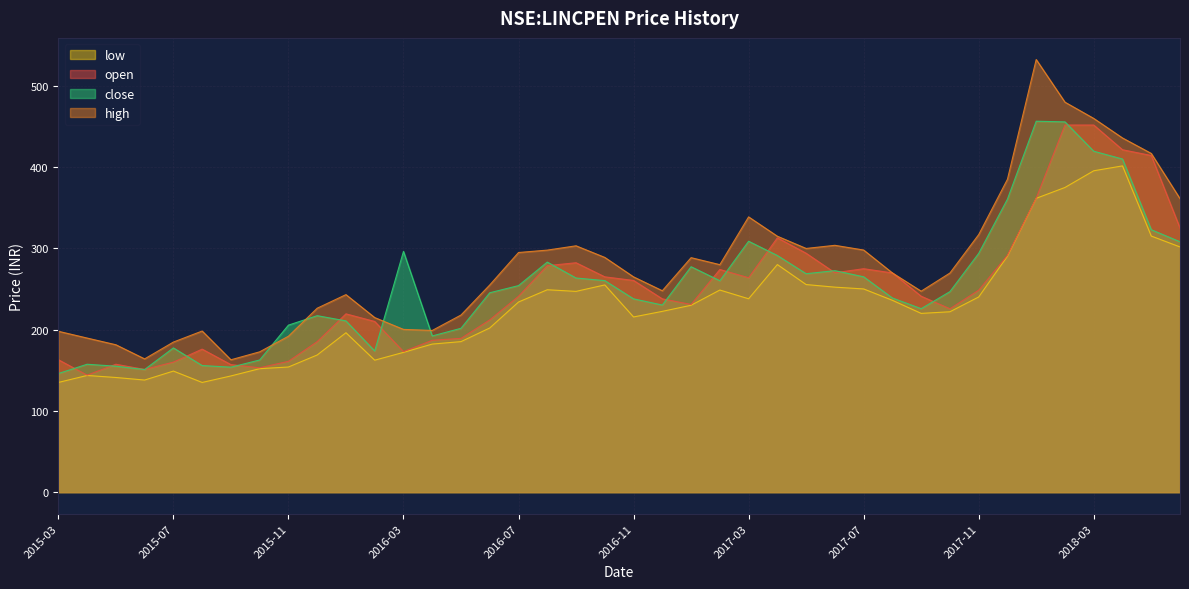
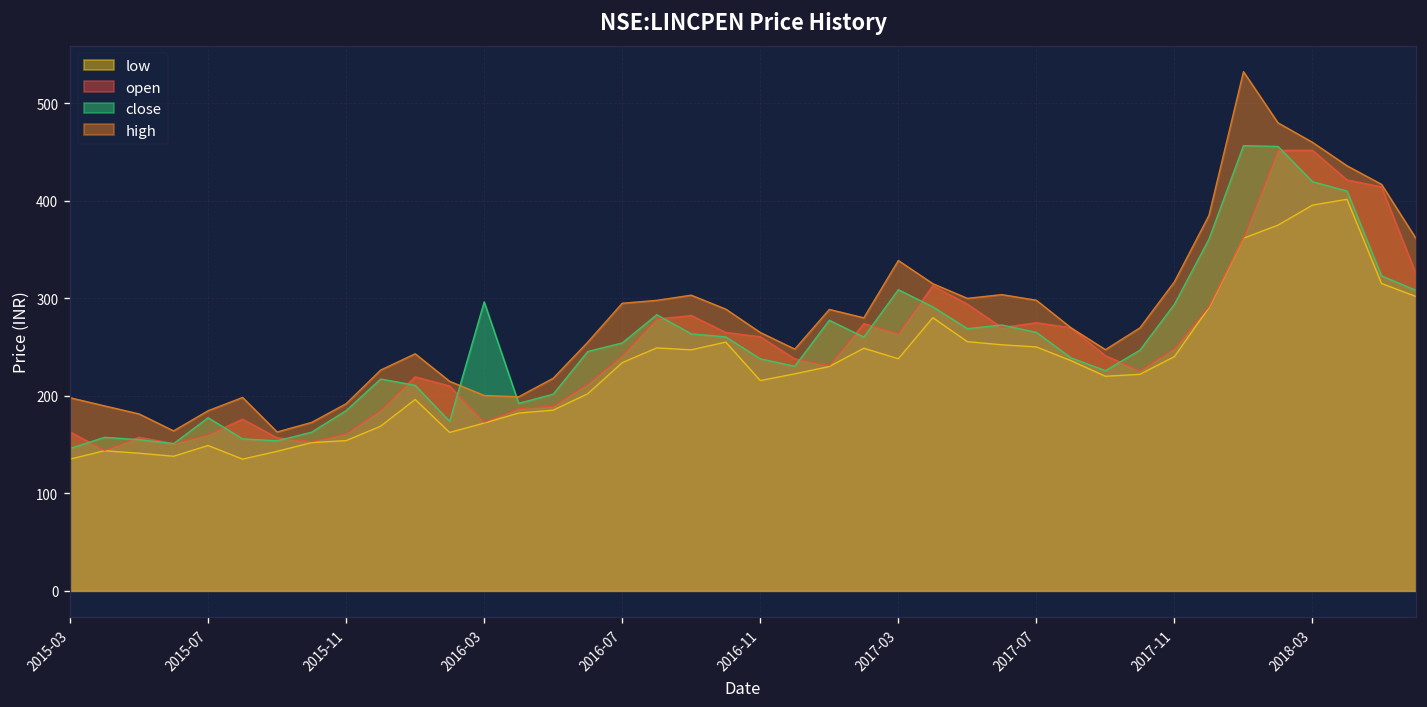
close, 2015-11: 210 -> 180
